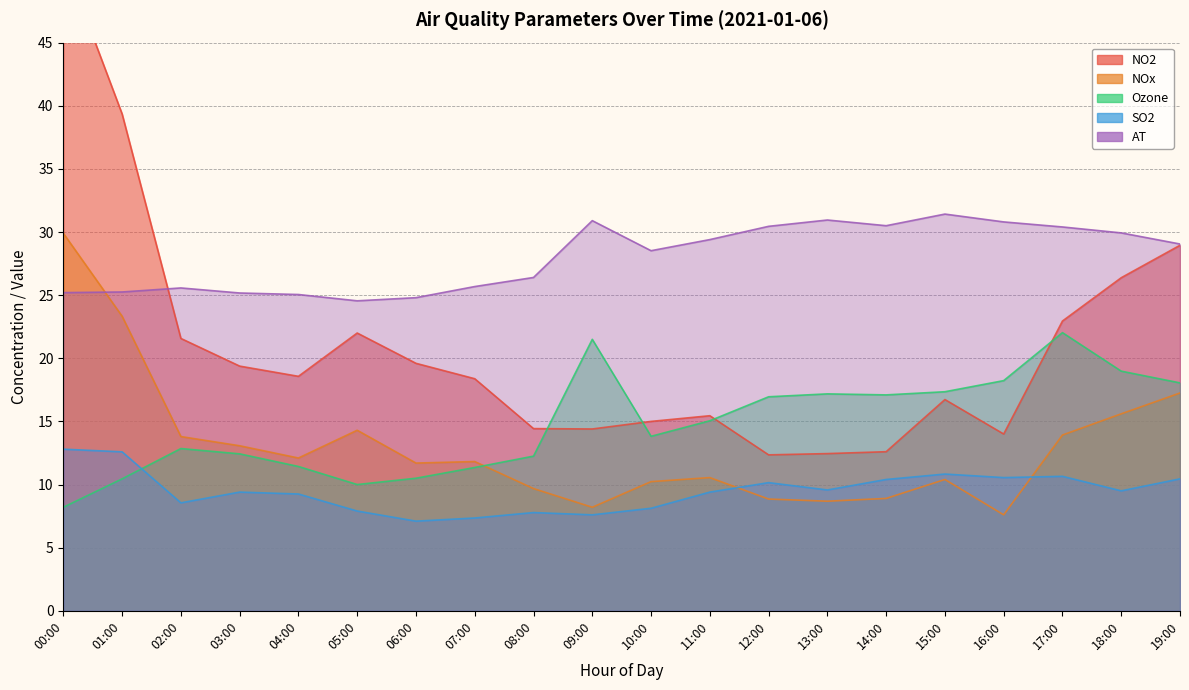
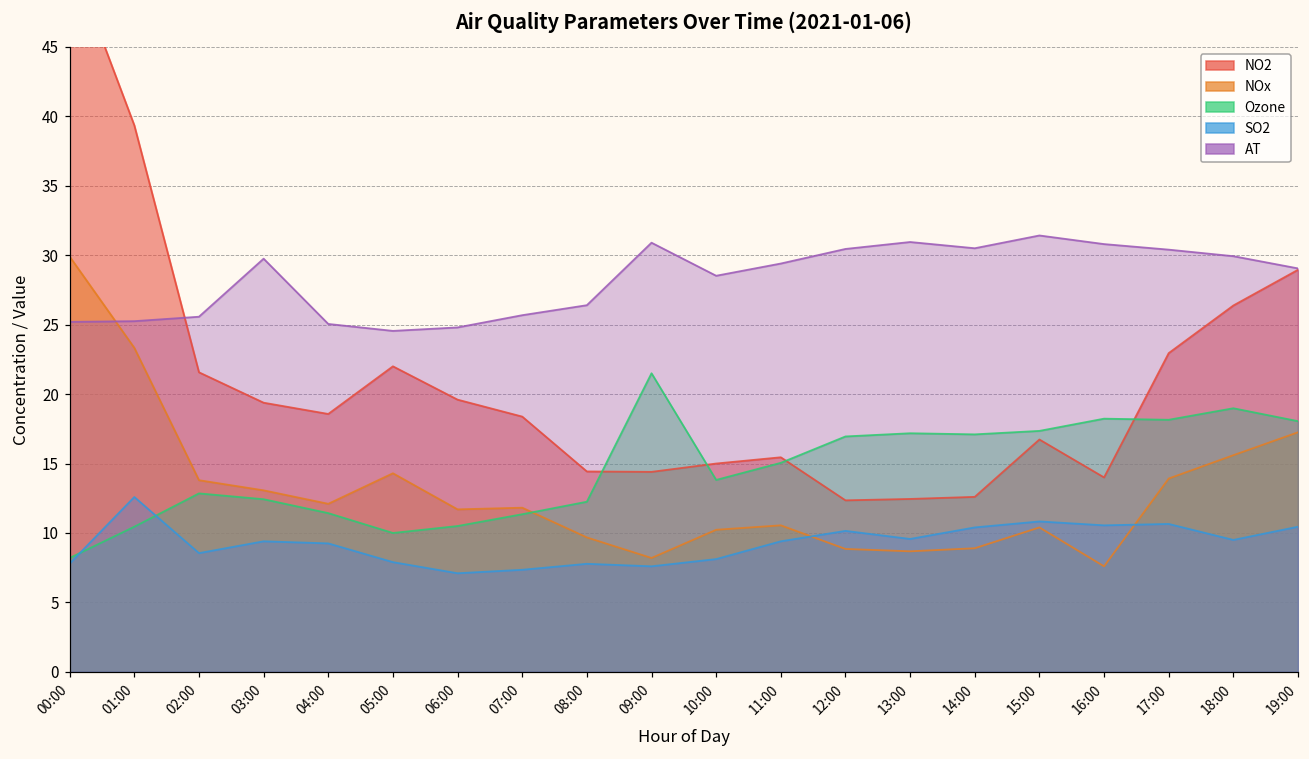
SO2, 00:00: 12.8 -> 7.8
AT, 03:00: 25.2 -> 29.8
Ozone, 17:00: 22.0 -> 18.2
